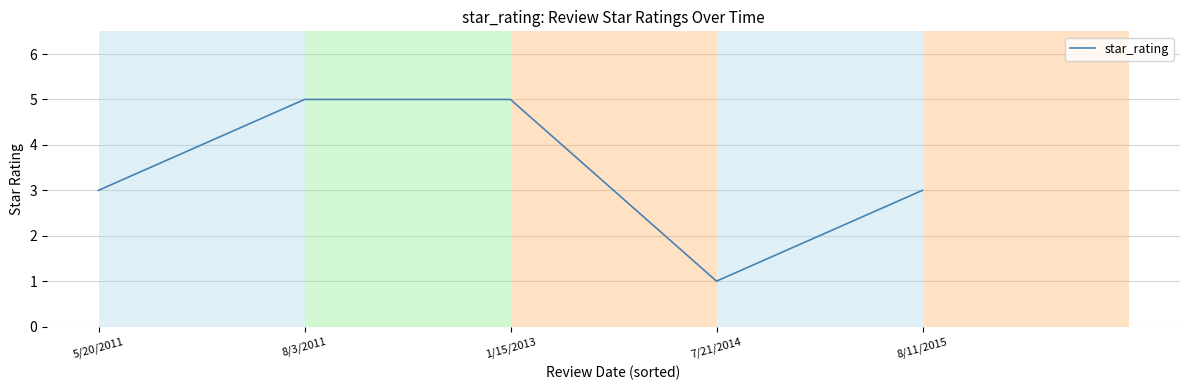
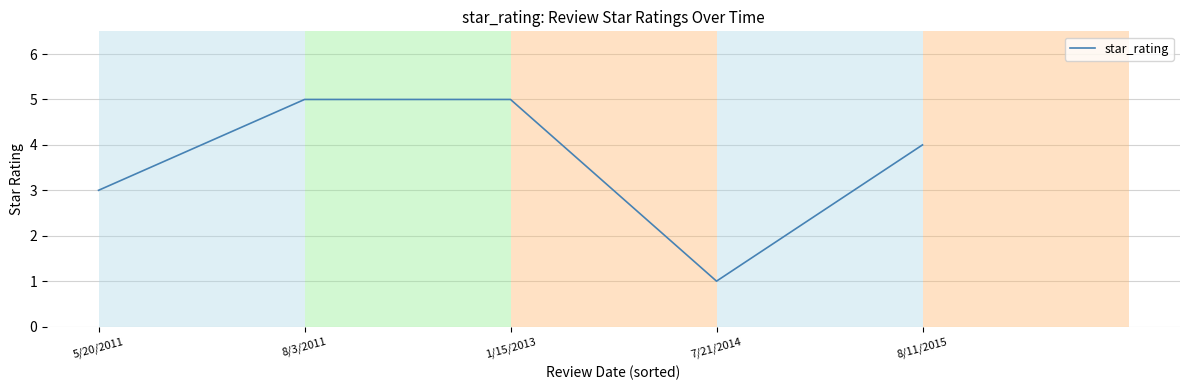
8/11/2015: 3 -> 4
